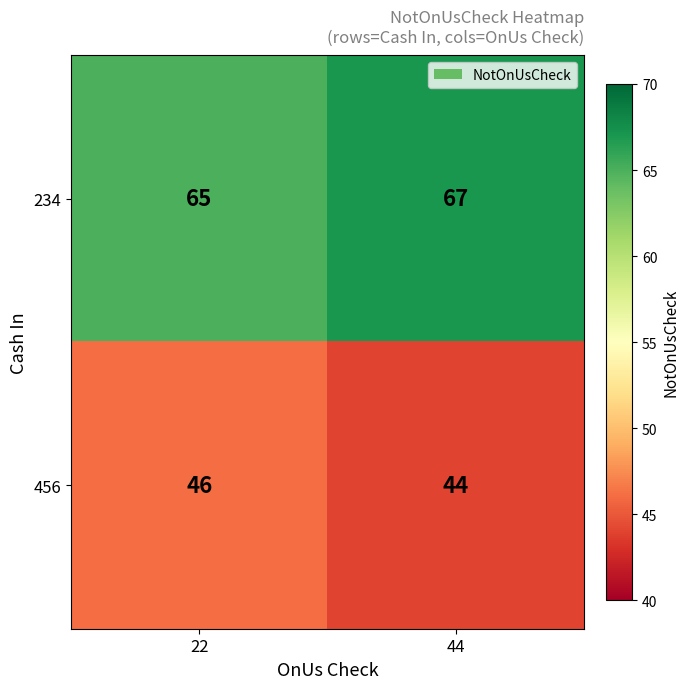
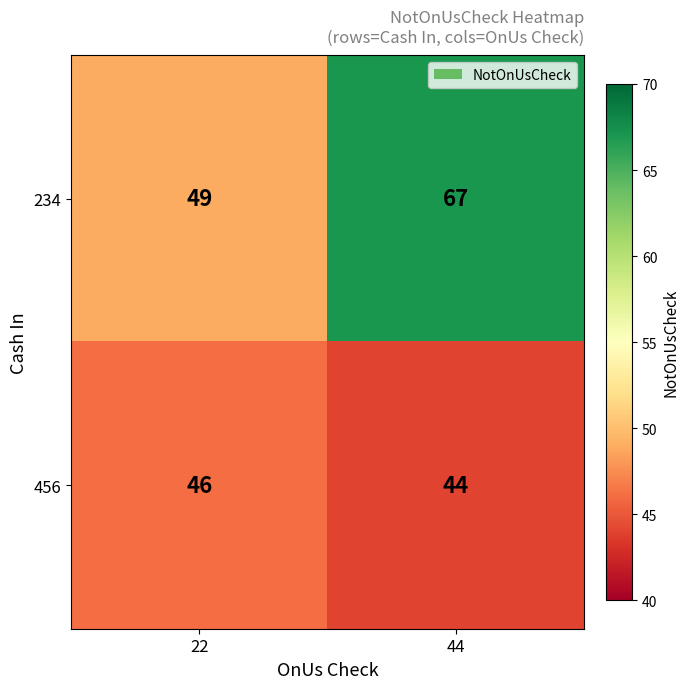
234, 22: 65 -> 49
